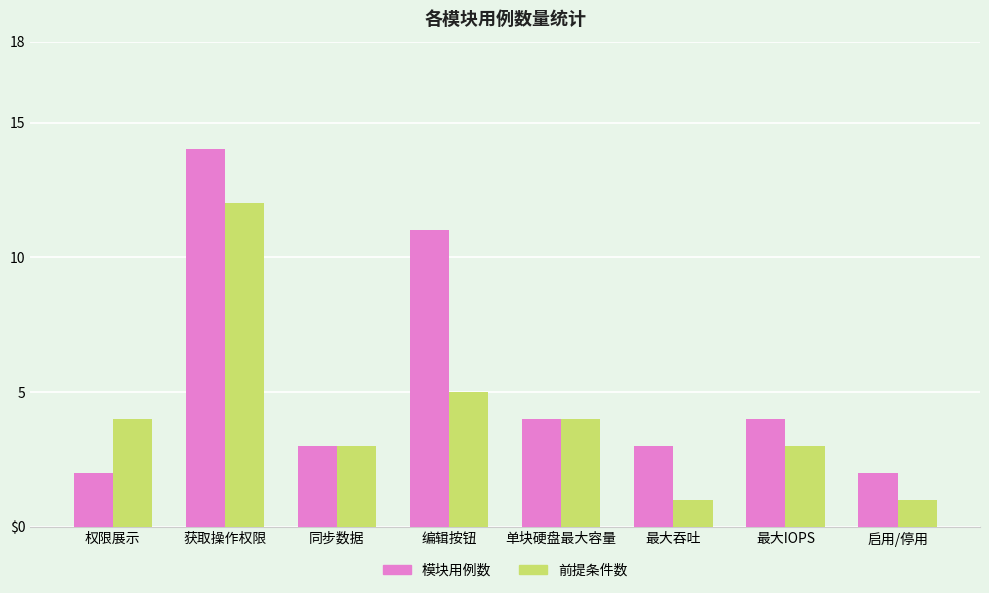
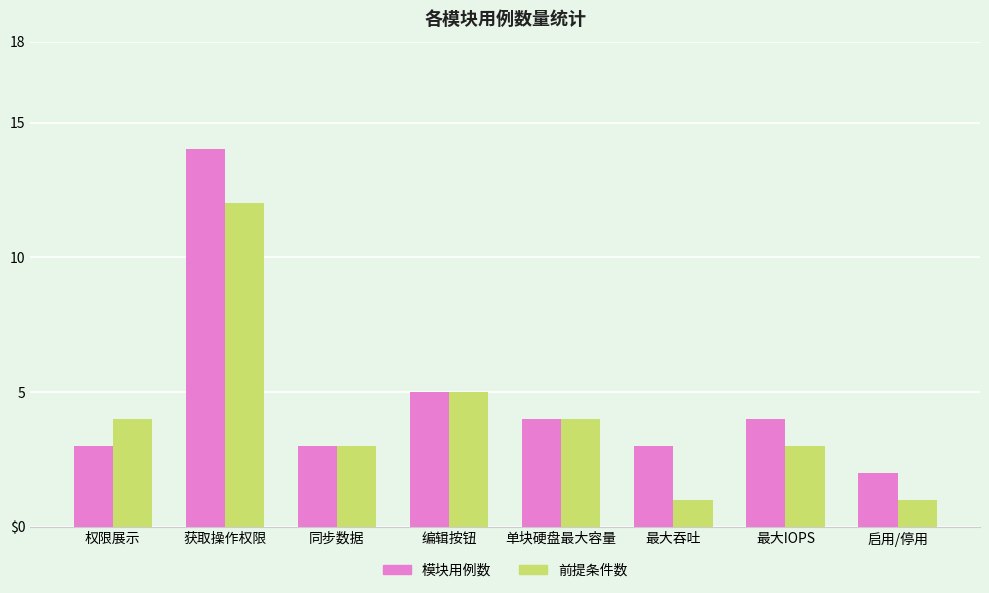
模块用例数, 权限展示: 2 -> 3
模块用例数, 编辑按钮: 11 -> 5
